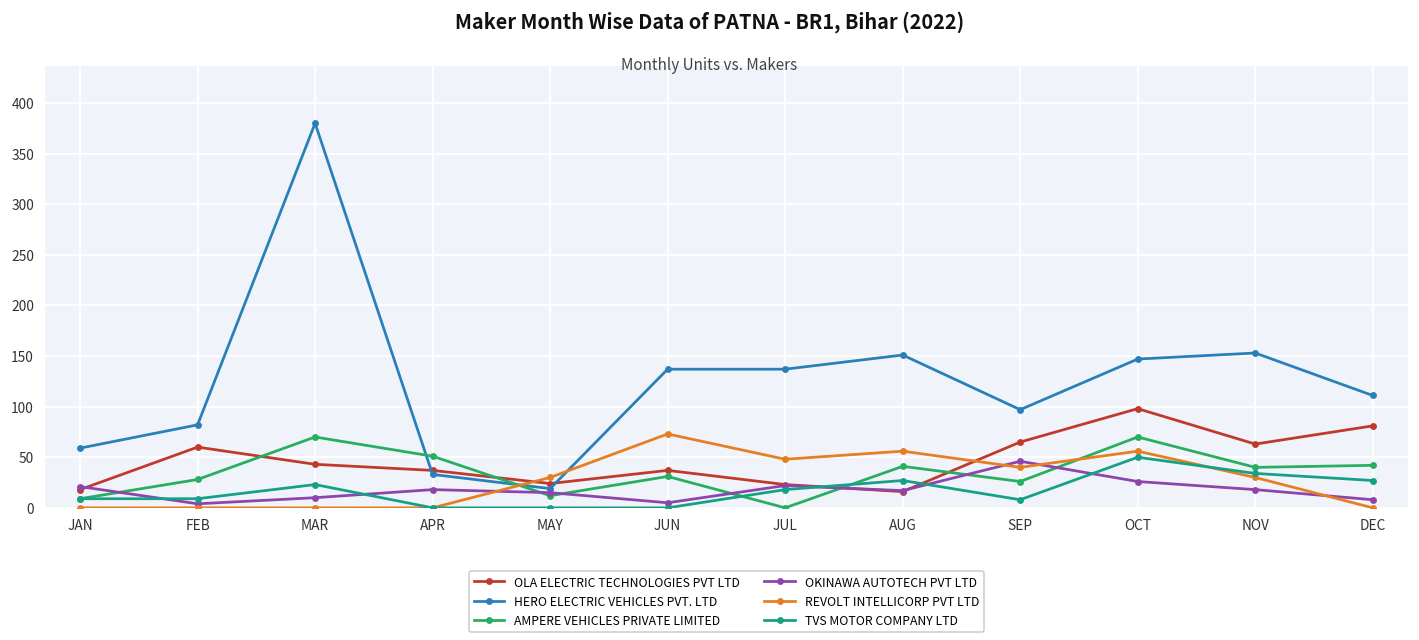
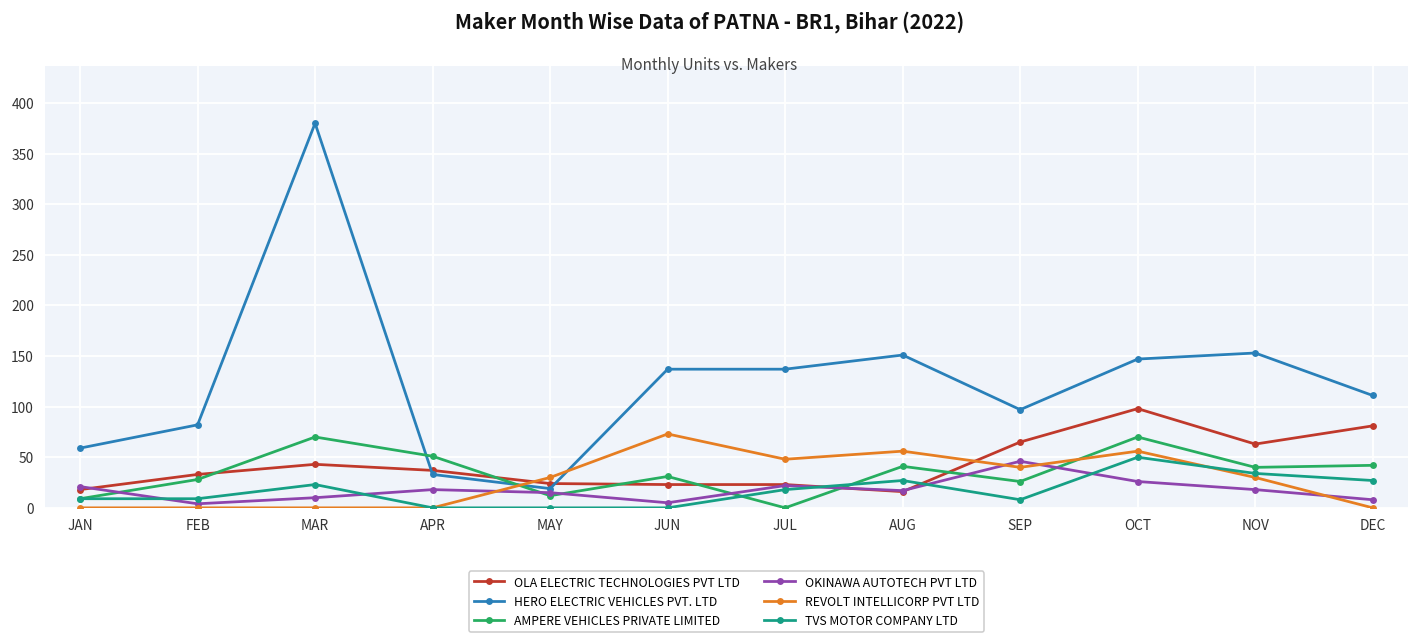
OLA ELECTRIC TECHNOLOGIES PVT LTD, FEB: 60 -> 30
OLA ELECTRIC TECHNOLOGIES PVT LTD, JUN: 40 -> 20
